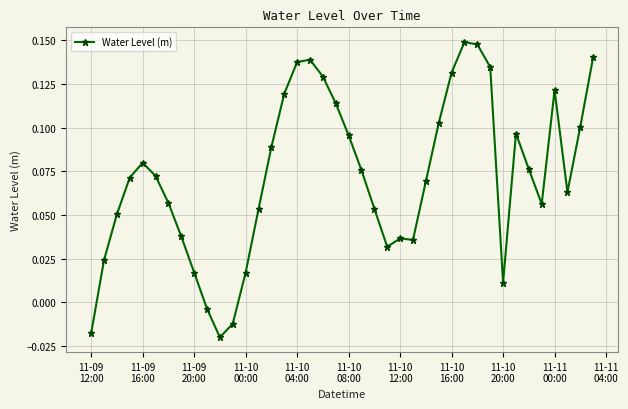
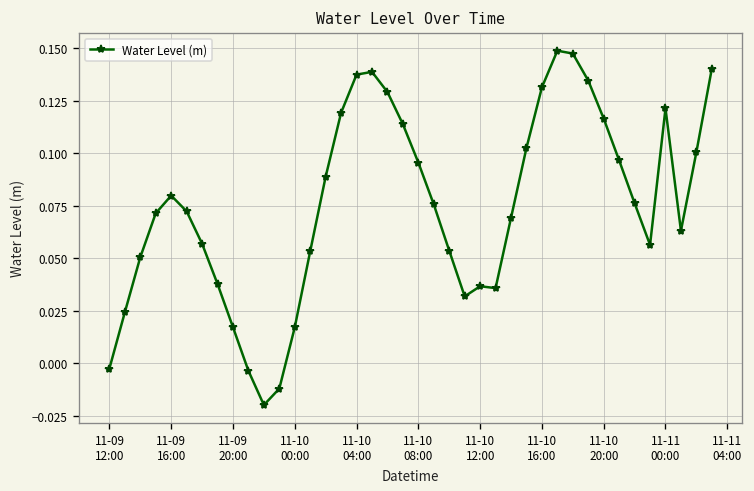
11-09 12:00: -0.018 -> -0.003
11-10 20:00: 0.011 -> 0.117
